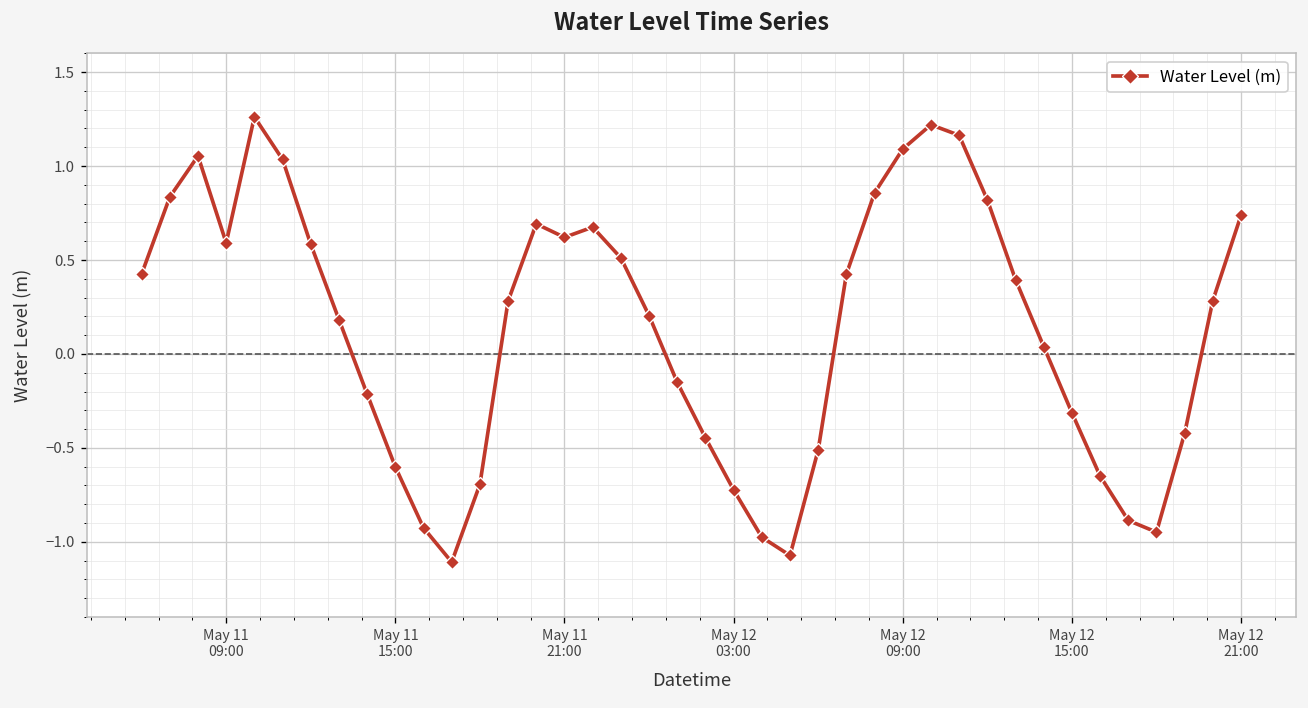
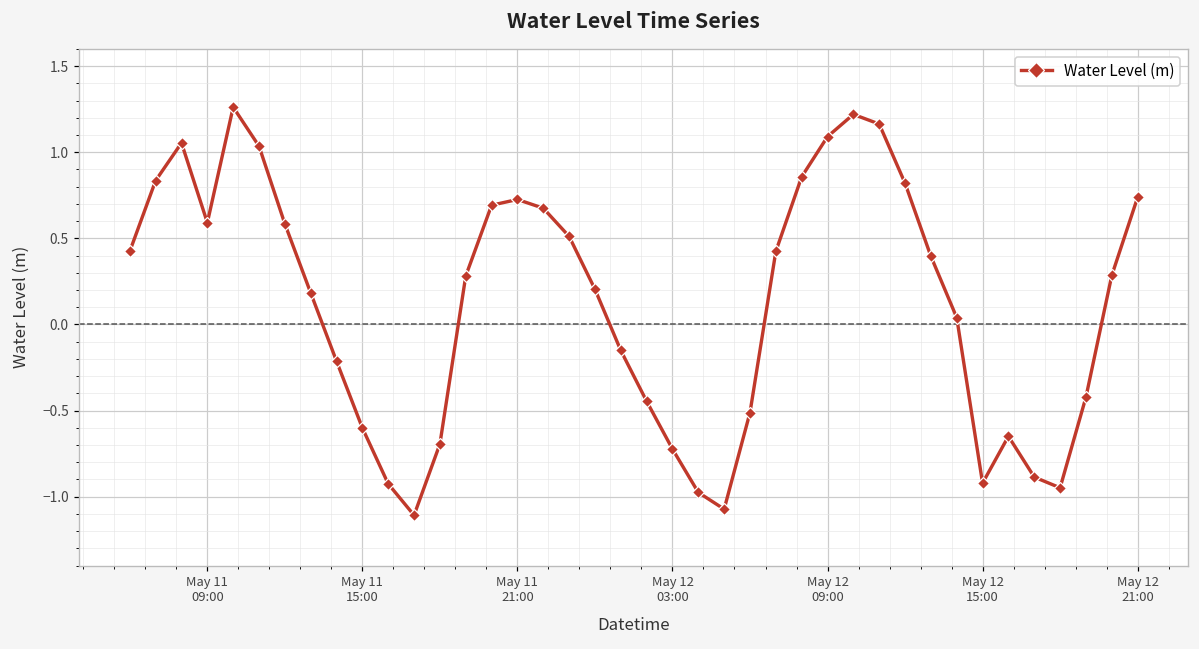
May 11 21:00: 0.62 -> 0.73
May 12 15:00: -0.31 -> -0.92
